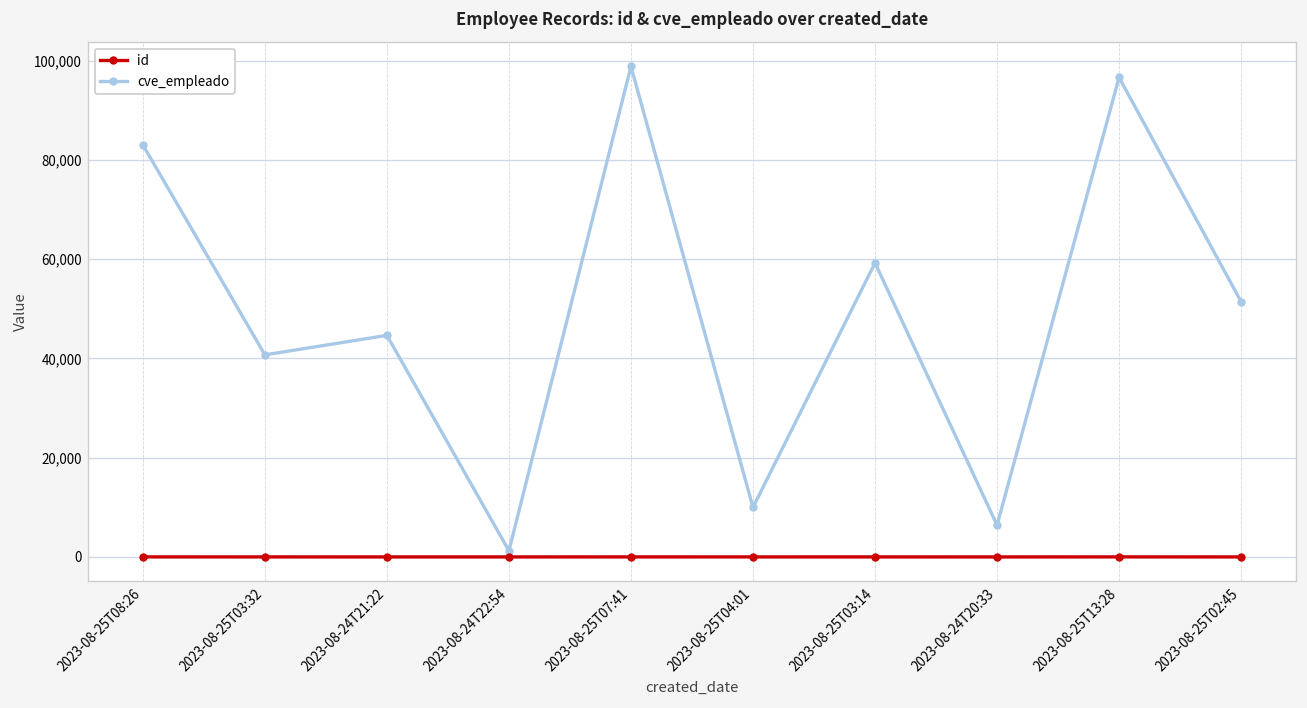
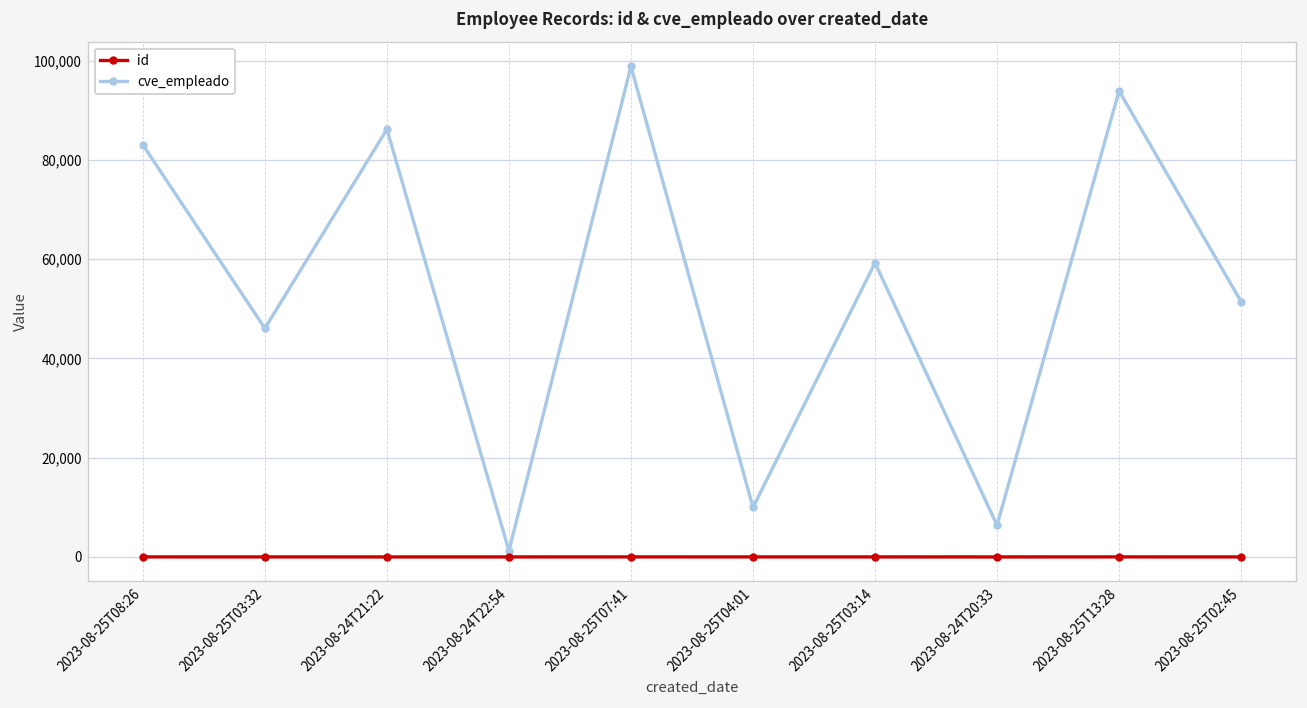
cve_empleado, 2023-08-25T03:32: 41,000 -> 46,000
cve_empleado, 2023-08-24T21:22: 45,000 -> 86,000
cve_empleado, 2023-08-25T13:28: 97,000 -> 94,000
